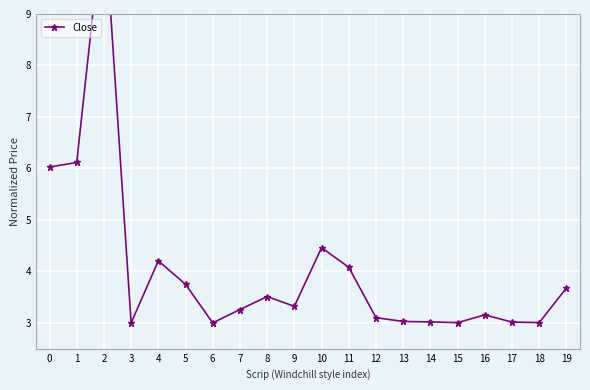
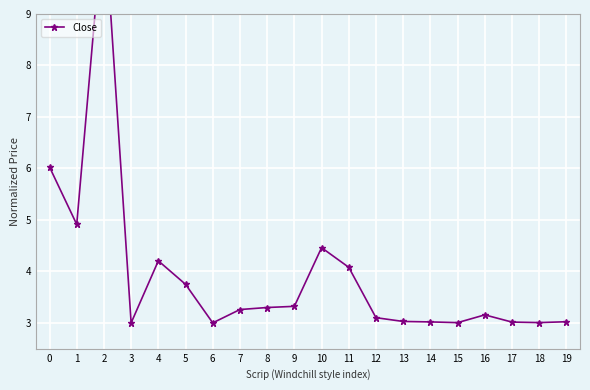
1: 6.1 -> 4.9
8: 3.5 -> 3.3
19: 3.7 -> 3.0
